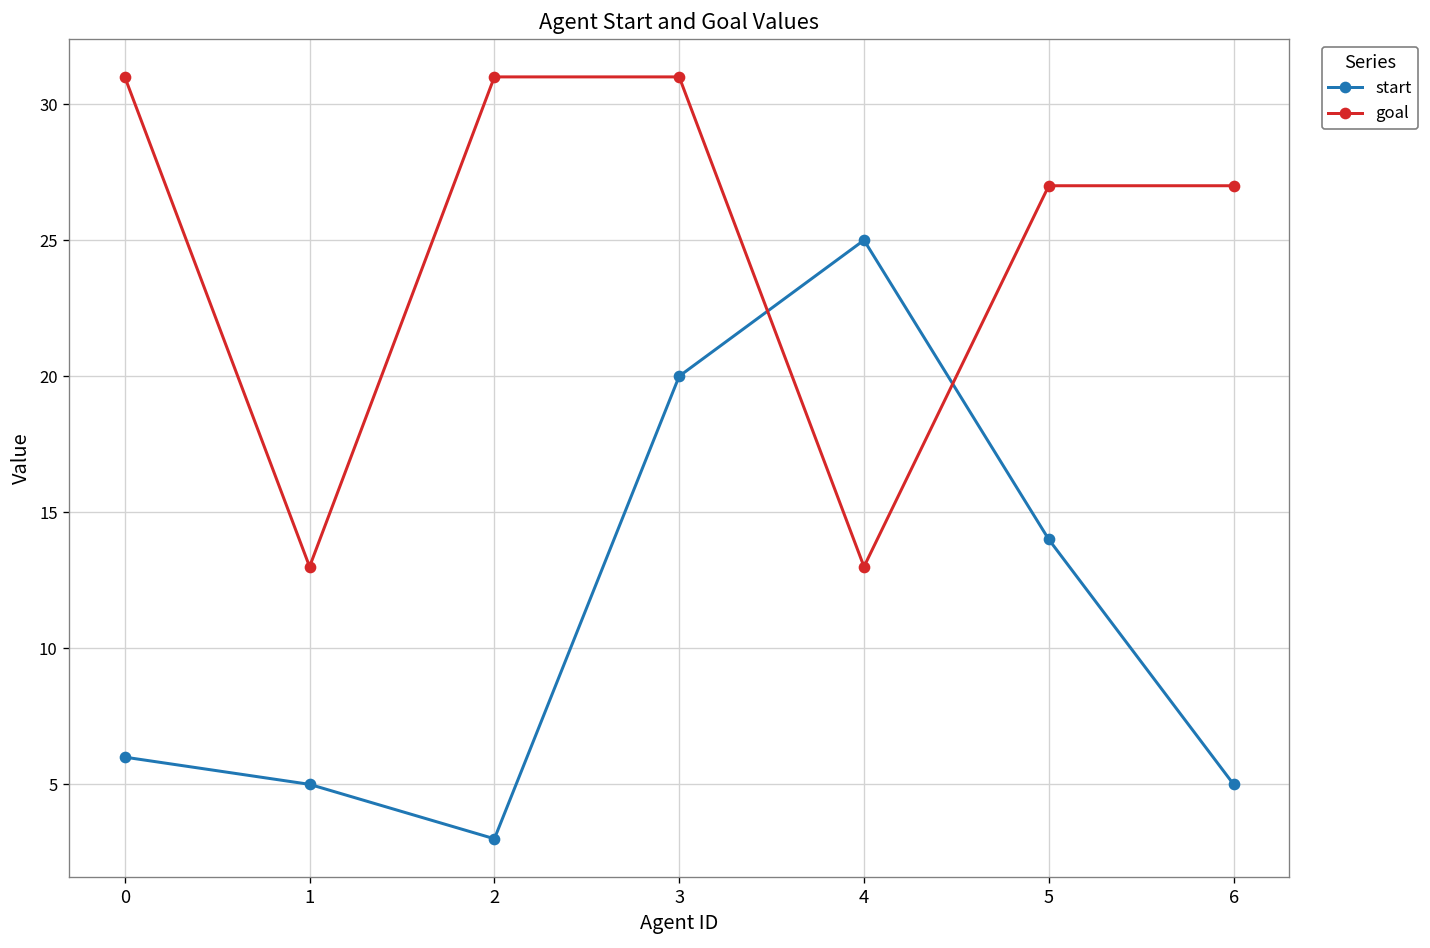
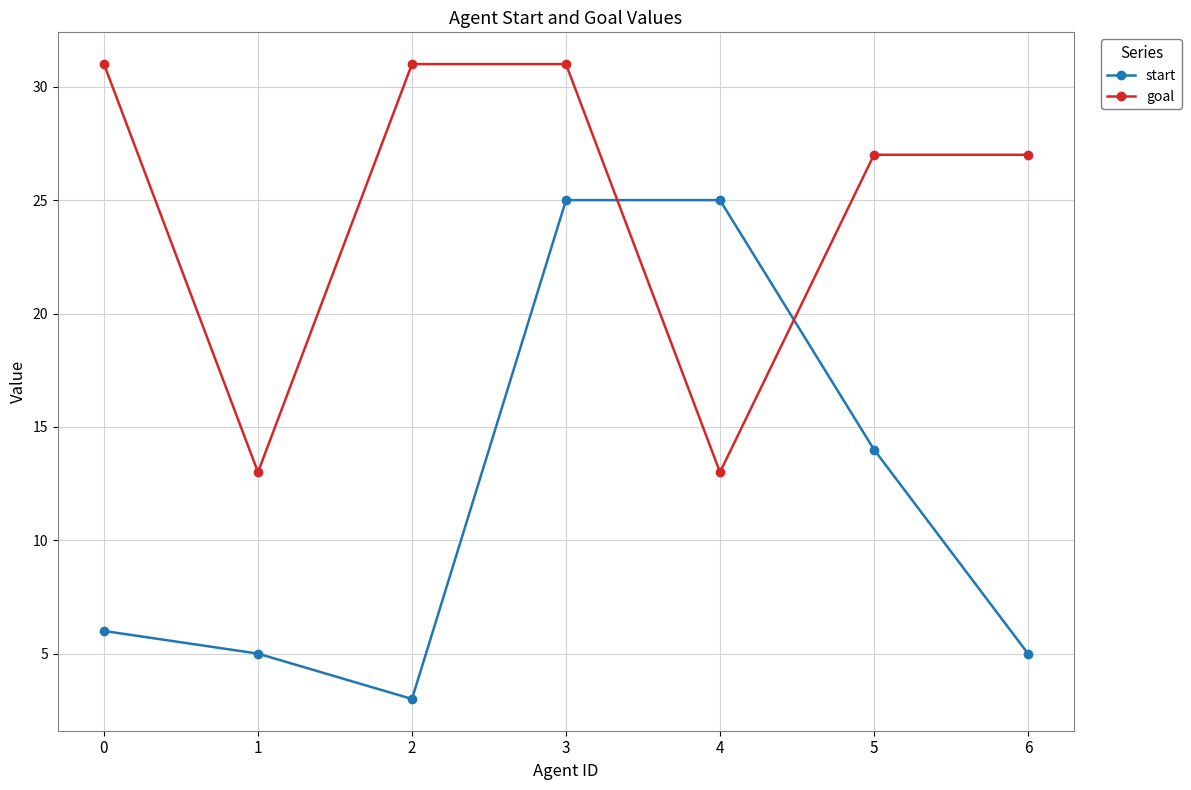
start, 3: 20 -> 25
